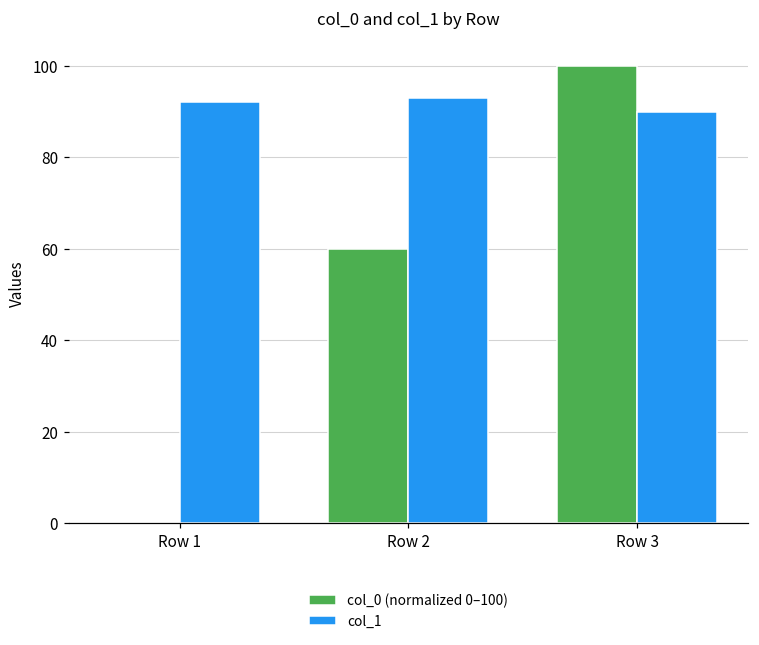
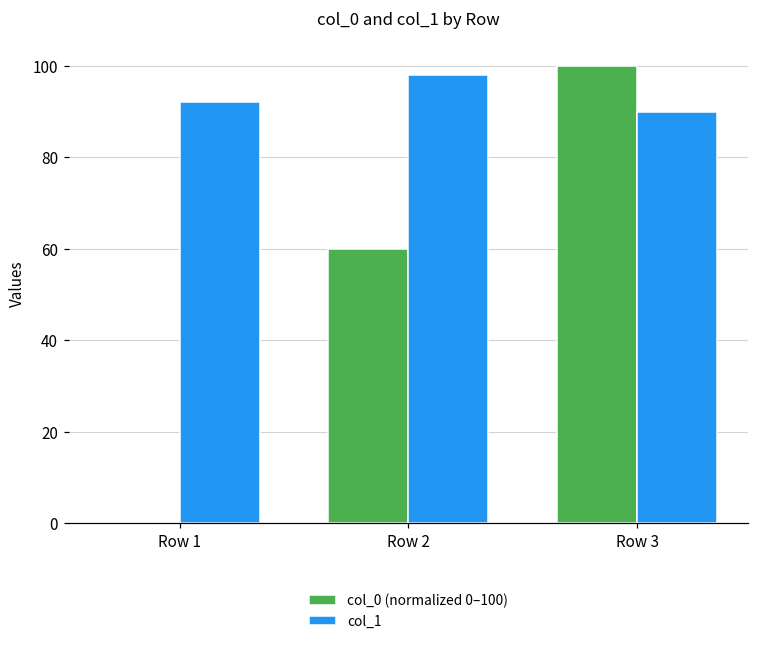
col_1, Row 2: 93 -> 98
